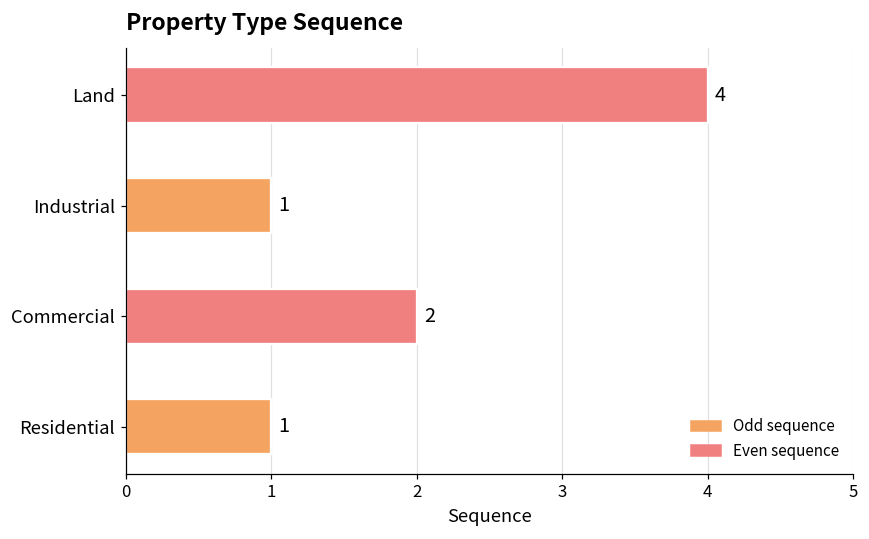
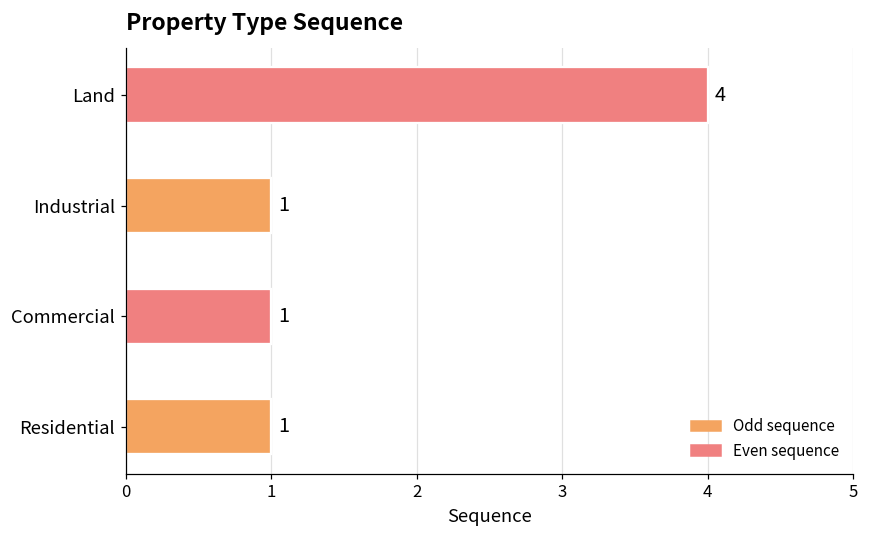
Commercial: 2 -> 1
